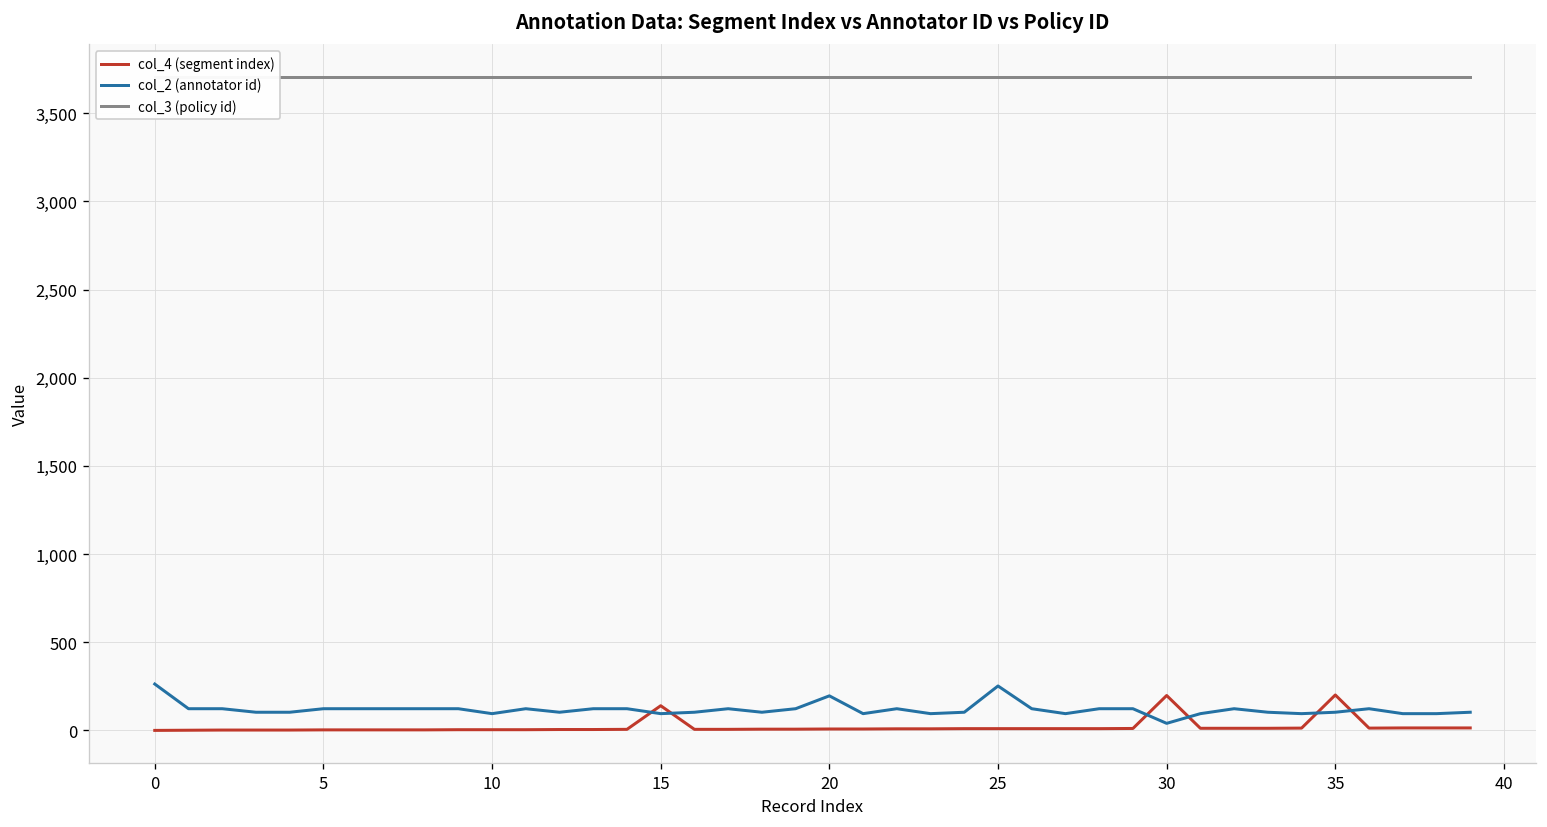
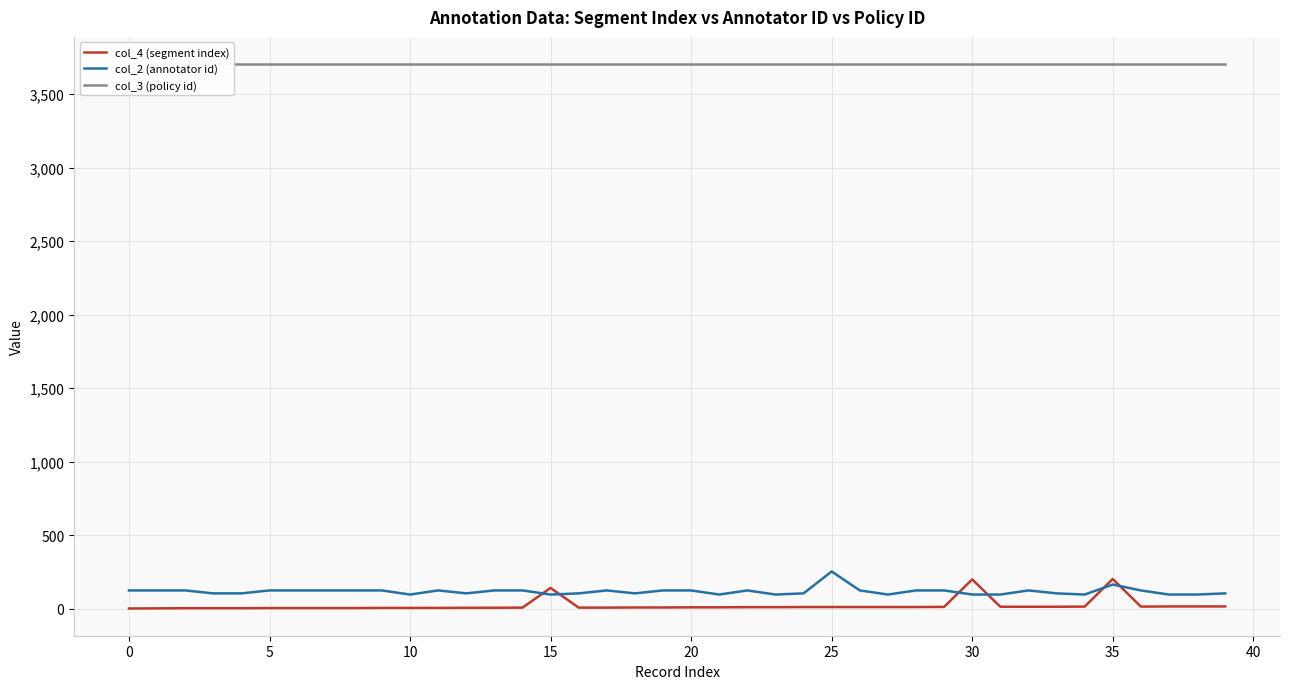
col_2 (annotator id), 0: 260 -> 120
col_2 (annotator id), 20: 200 -> 120
col_2 (annotator id), 30: 40 -> 100
col_2 (annotator id), 35: 100 -> 160
